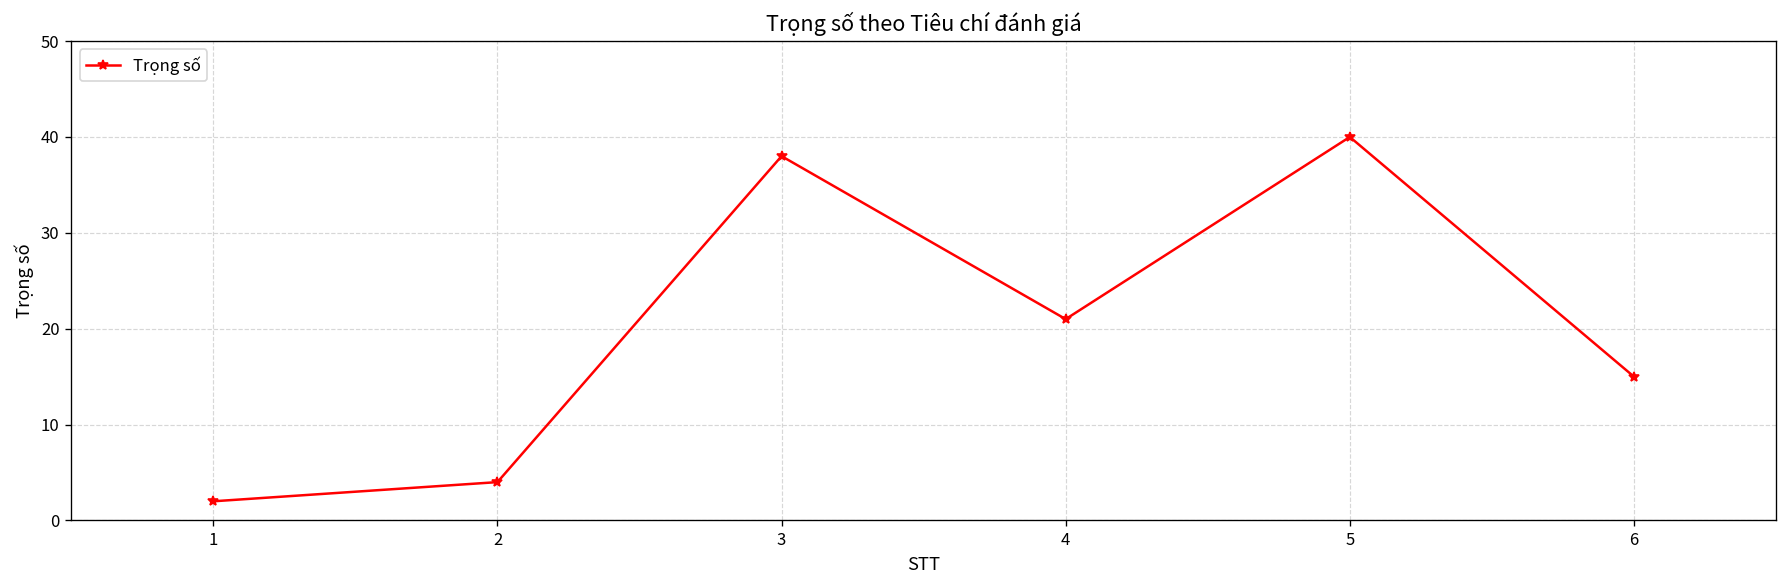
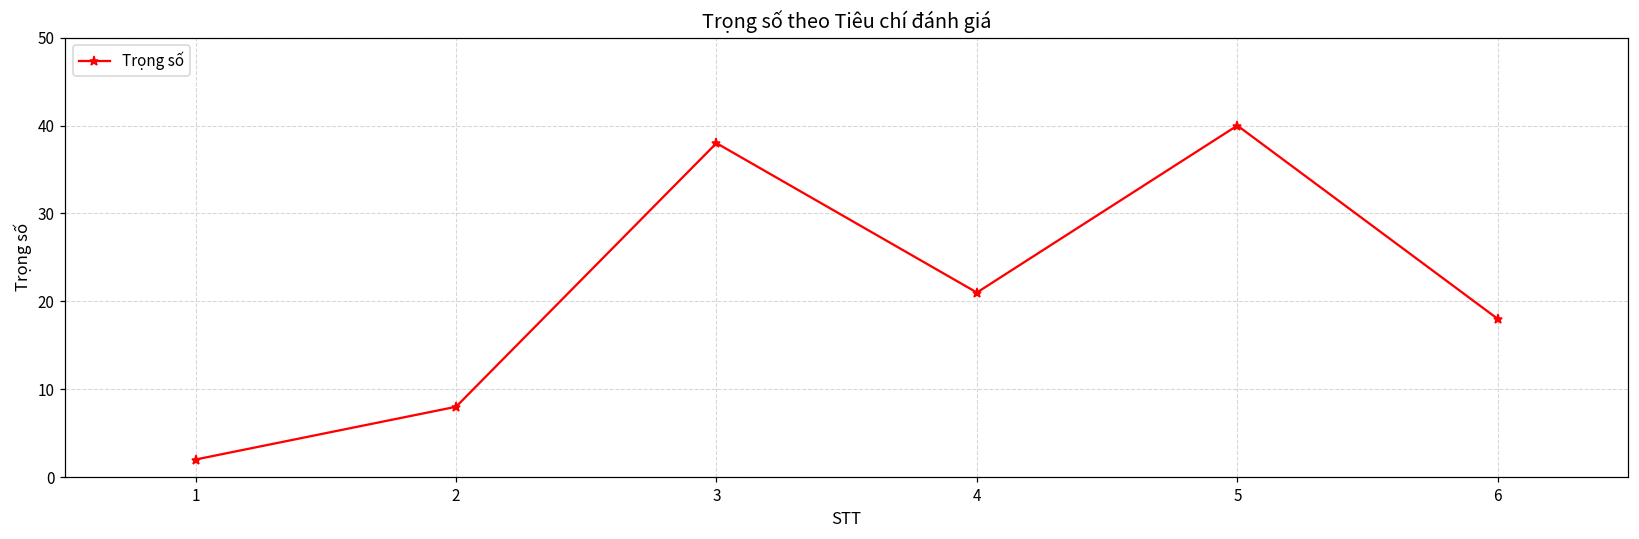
2: 4 -> 8
6: 15 -> 18
